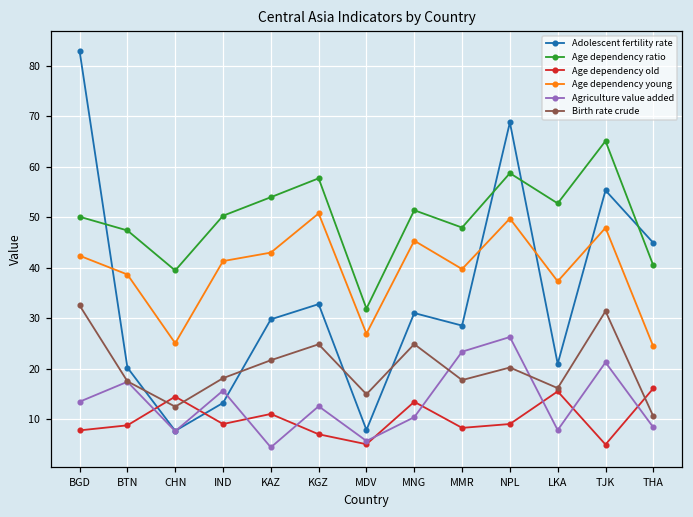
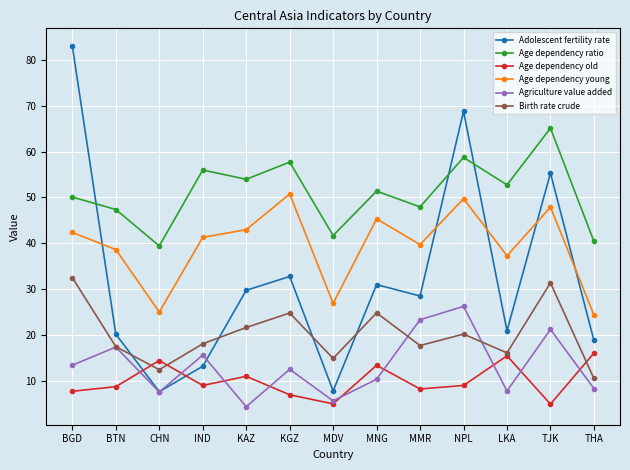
Age dependency ratio, IND: 50 -> 56
Age dependency ratio, MDV: 32 -> 42
Adolescent fertility rate, THA: 45 -> 19
